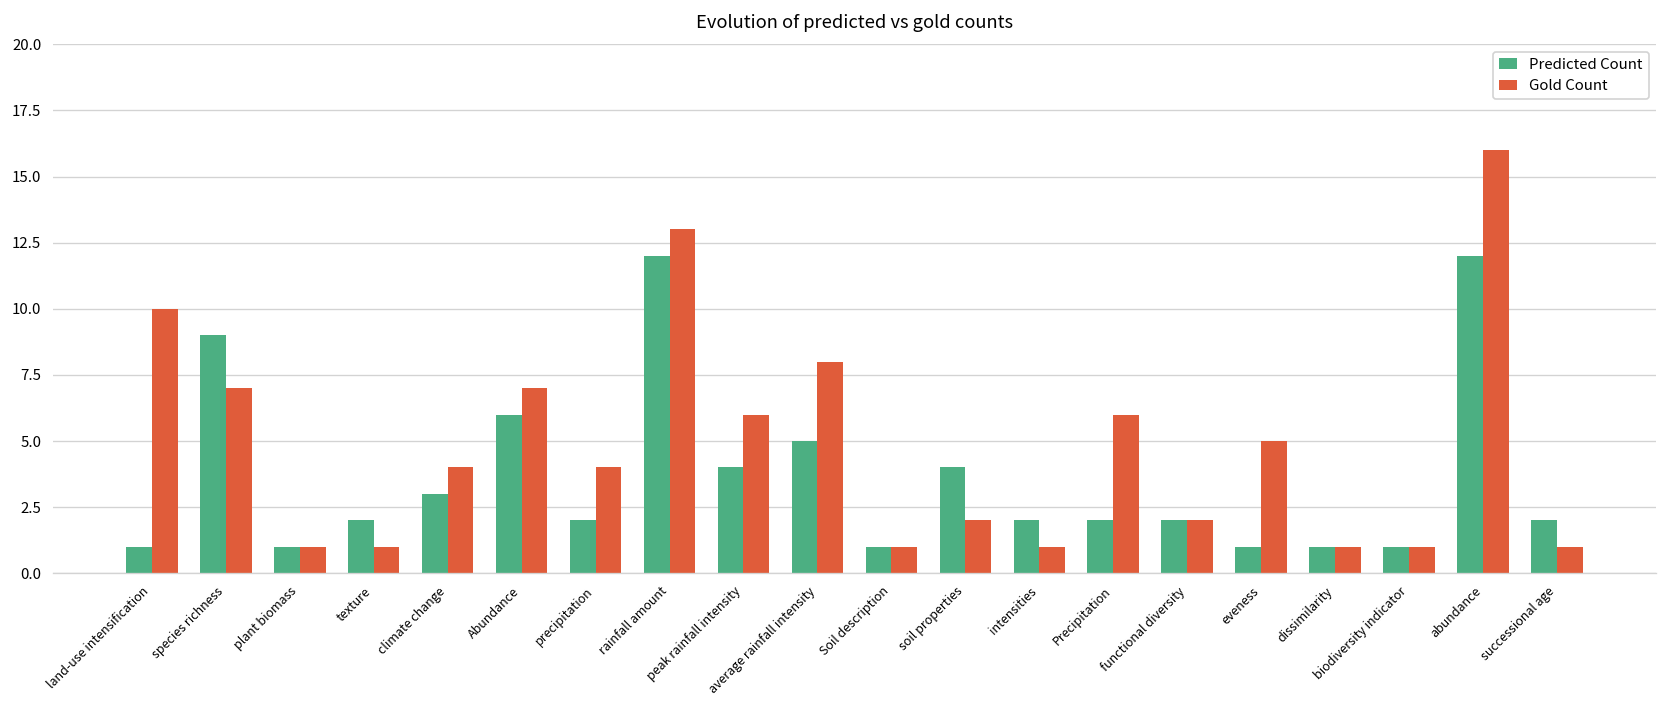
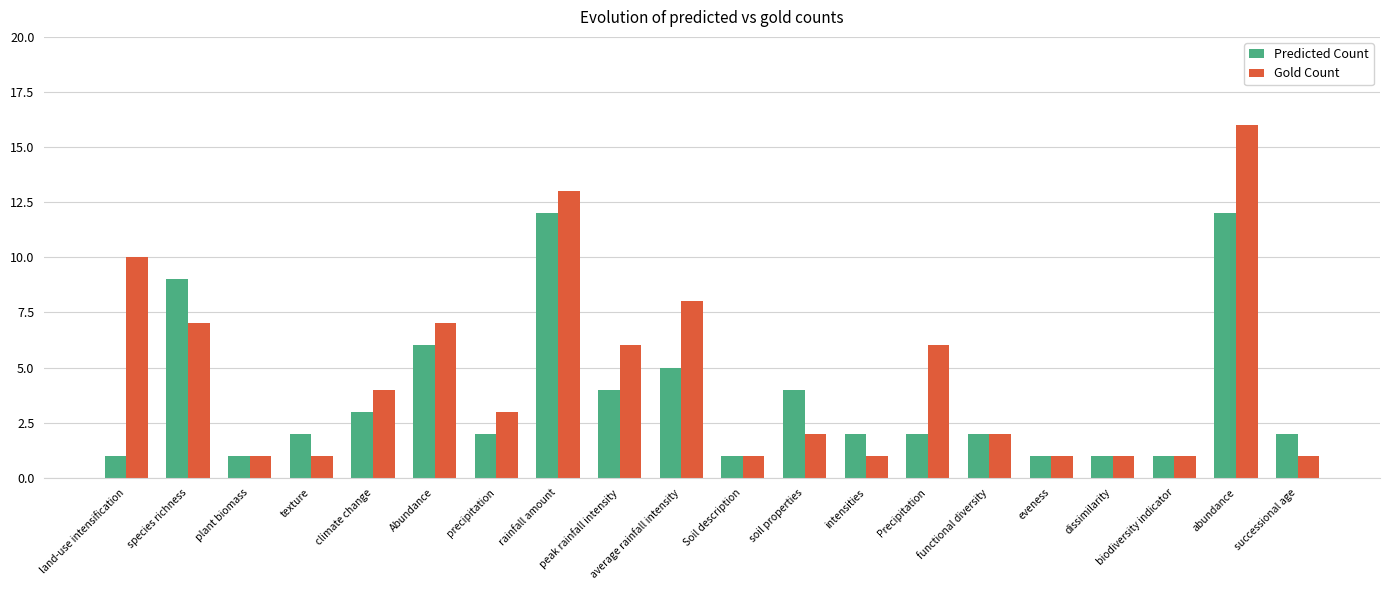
Gold Count, precipitation: 4 -> 3
Gold Count, eveness: 5 -> 1
